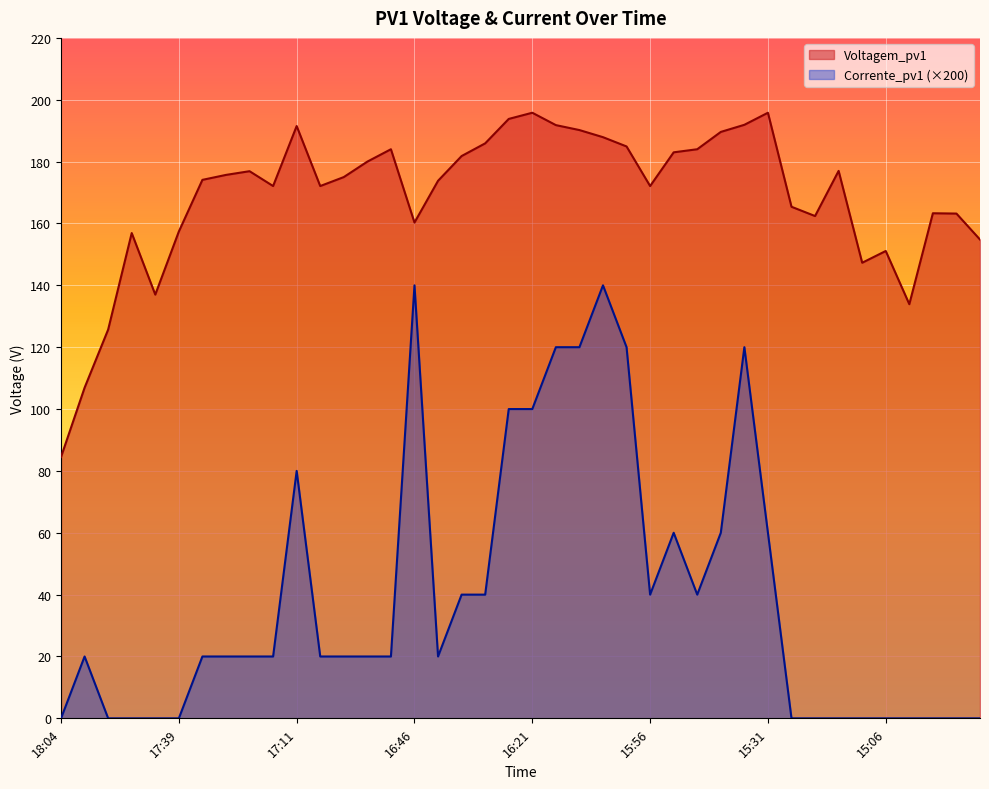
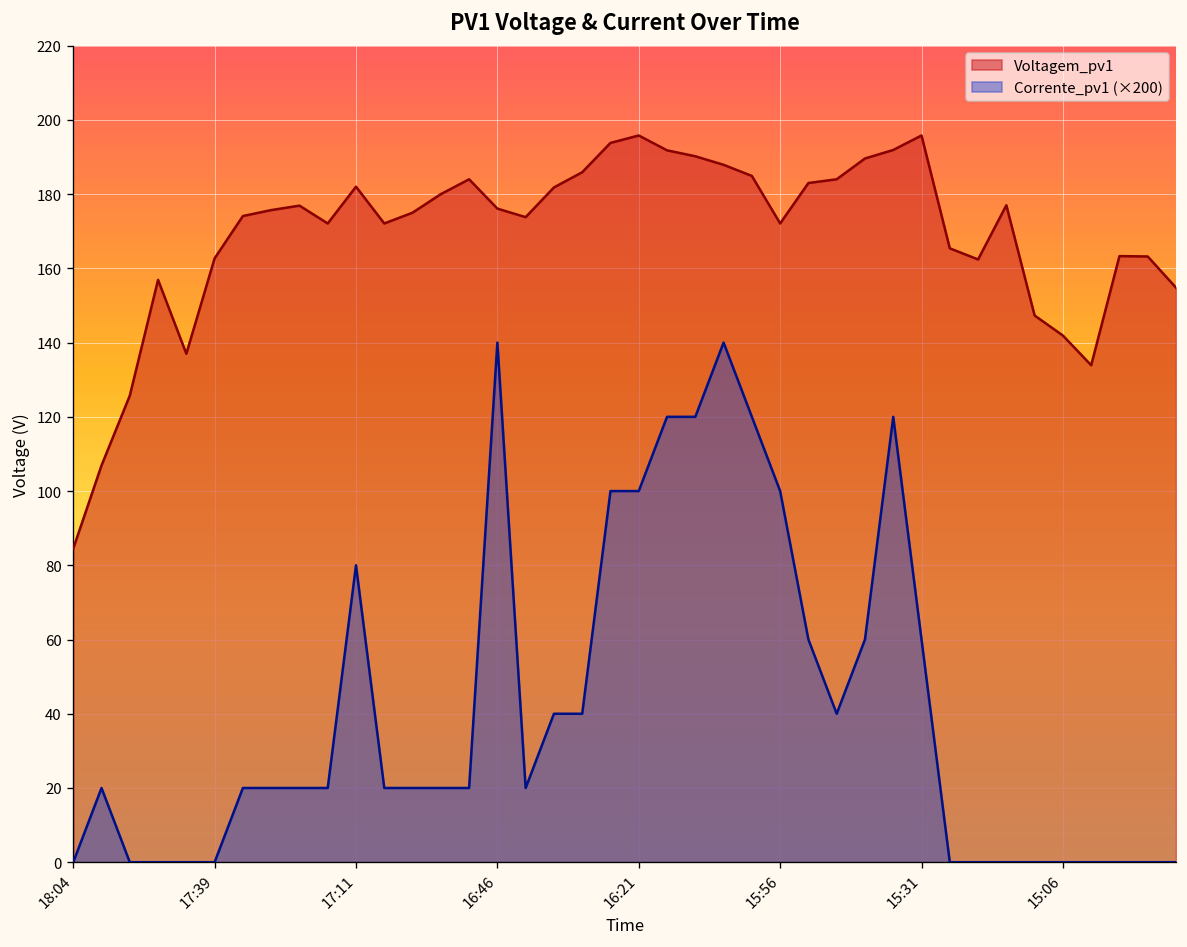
Voltagem_pv1, 17:39: 157 -> 163
Voltagem_pv1, 17:11: 192 -> 182
Voltagem_pv1, 16:46: 160 -> 176
Corrente_pv1 (×200), 15:56: 40 -> 100
Voltagem_pv1, 15:06: 151 -> 142
